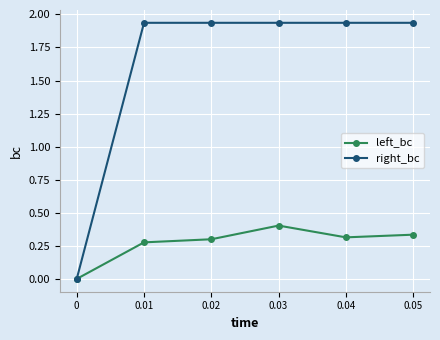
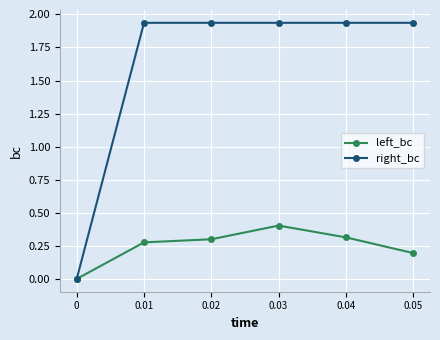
left_bc, 0.05: 0.33 -> 0.20
